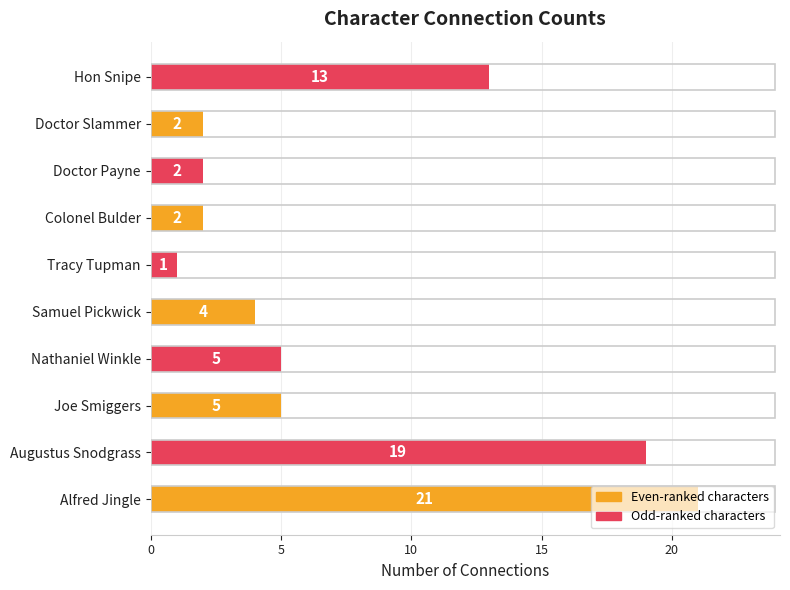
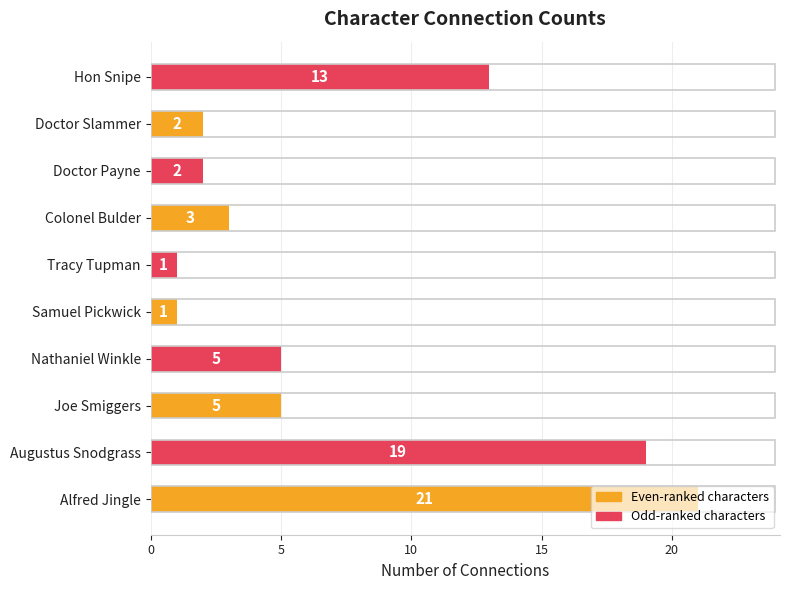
Colonel Bulder: 2 -> 3
Samuel Pickwick: 4 -> 1
